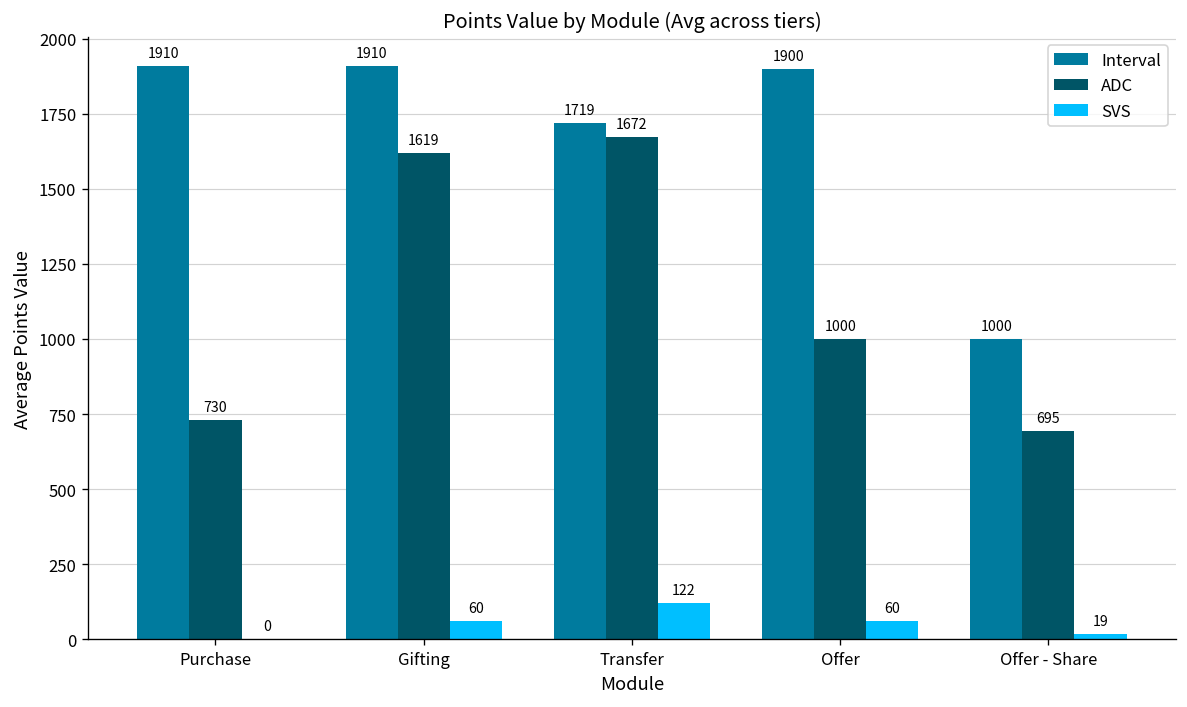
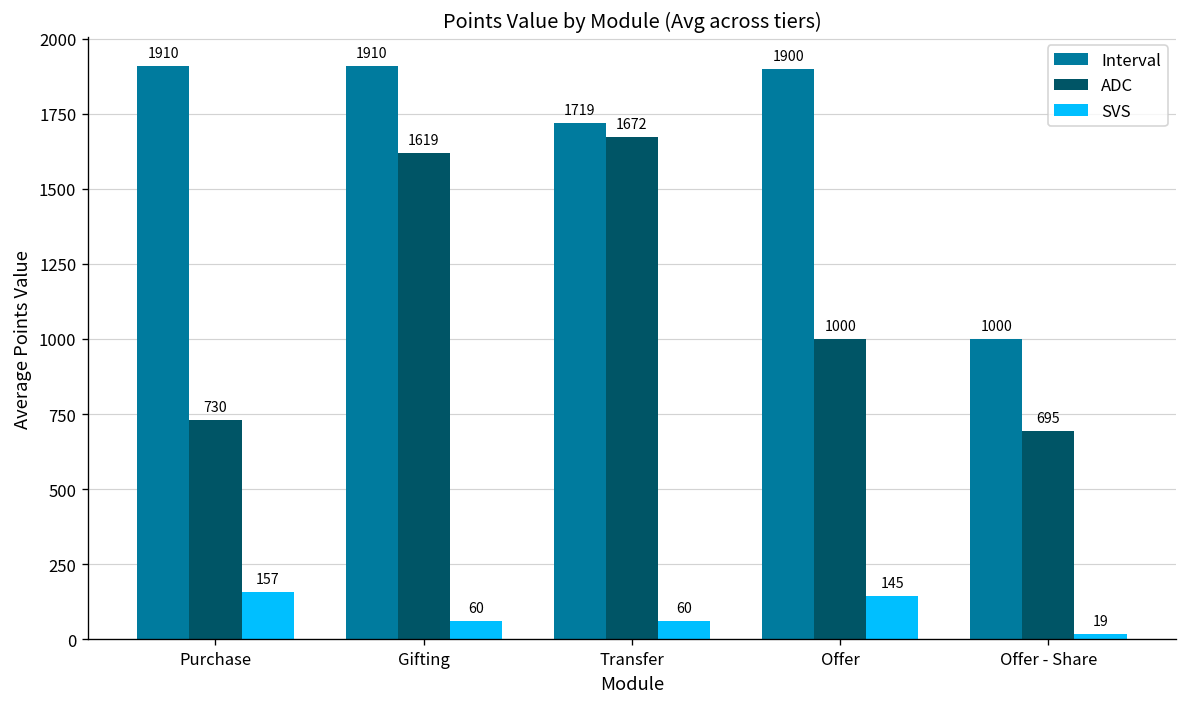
SVS, Purchase: 0 -> 157
SVS, Transfer: 122 -> 60
SVS, Offer: 60 -> 145
